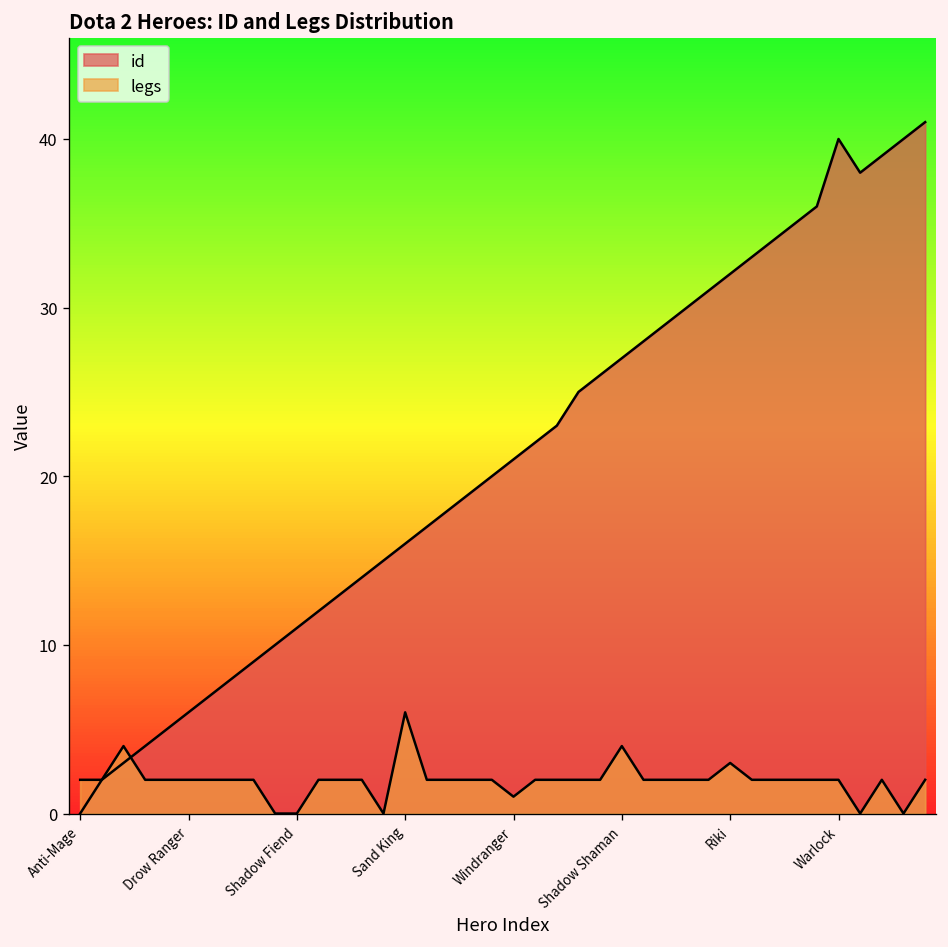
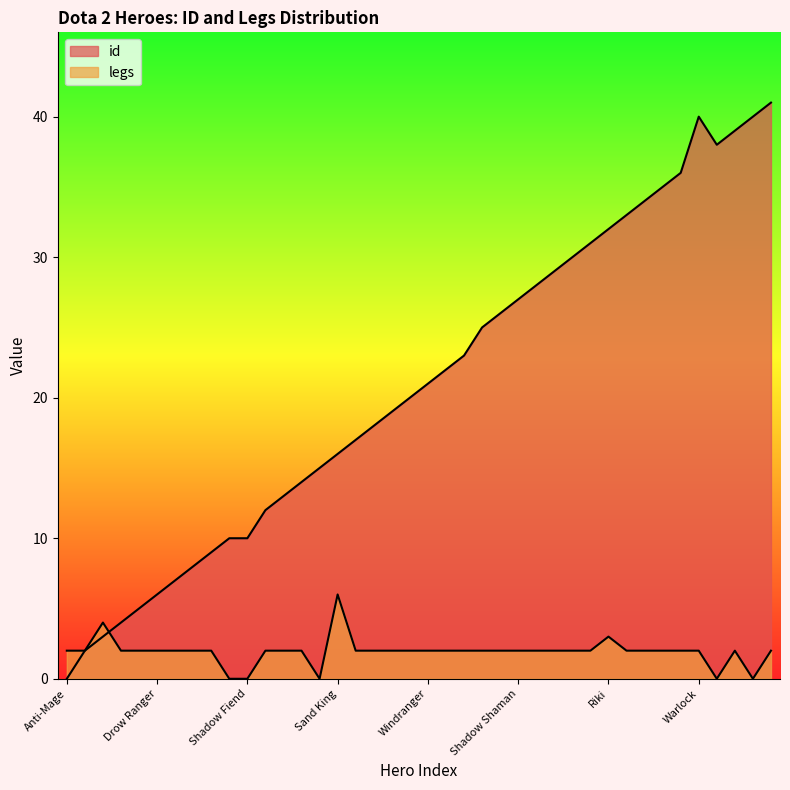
id, Shadow Fiend: 11 -> 10
legs, Windranger: 1 -> 2
legs, Shadow Shaman: 4 -> 2
